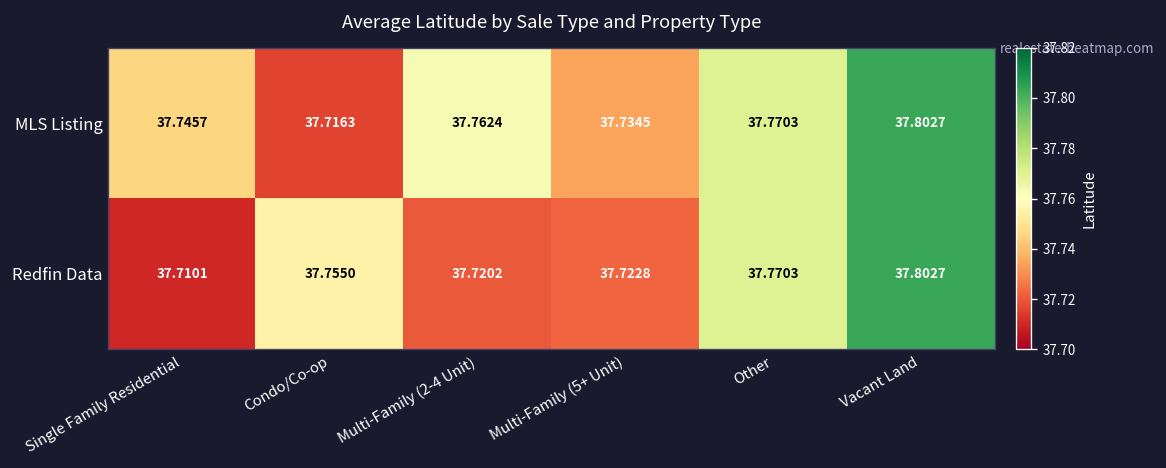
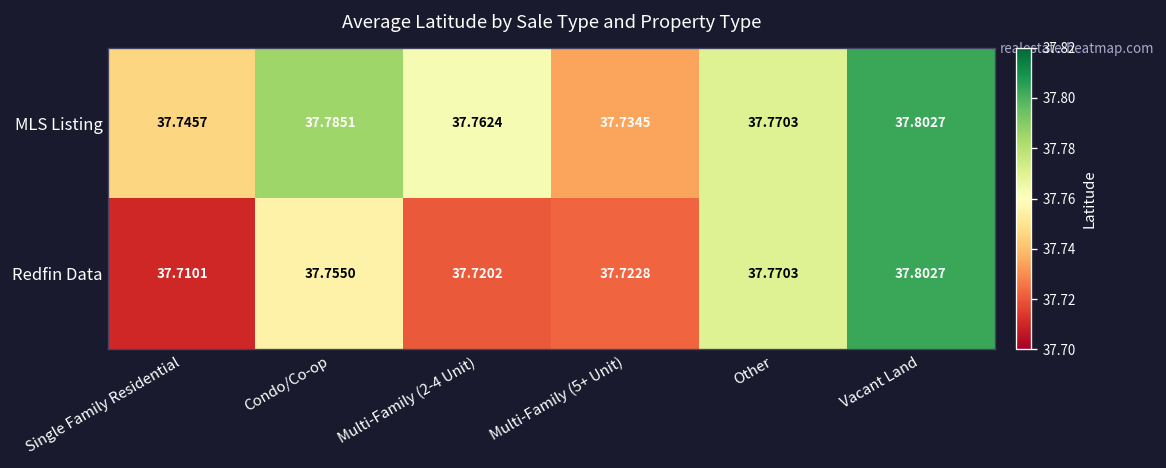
MLS Listing, Condo/Co-op: 37.7163 -> 37.7851
